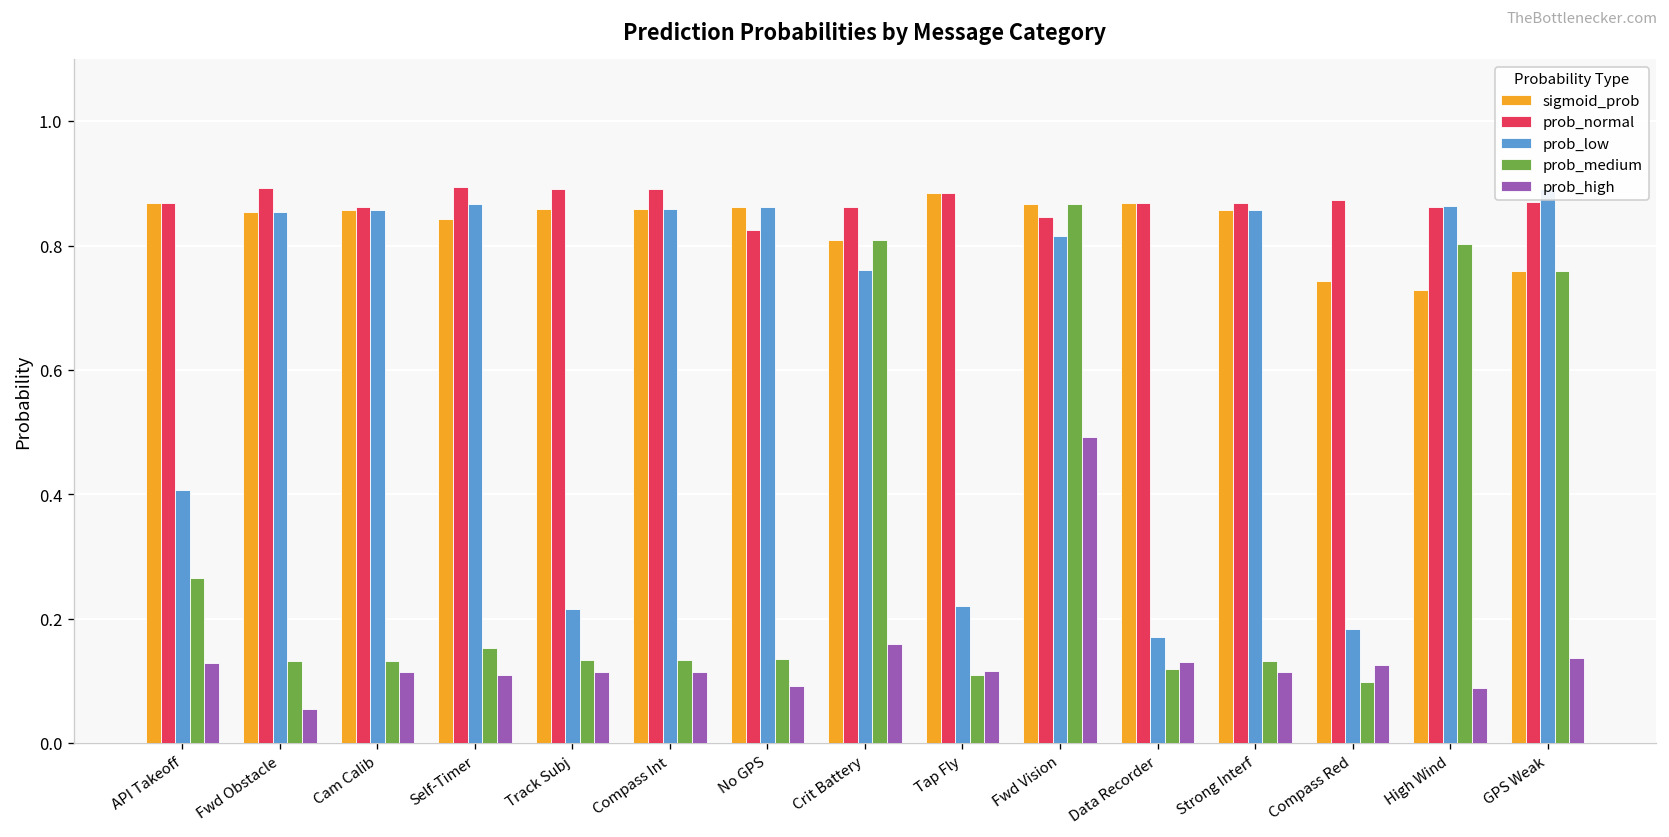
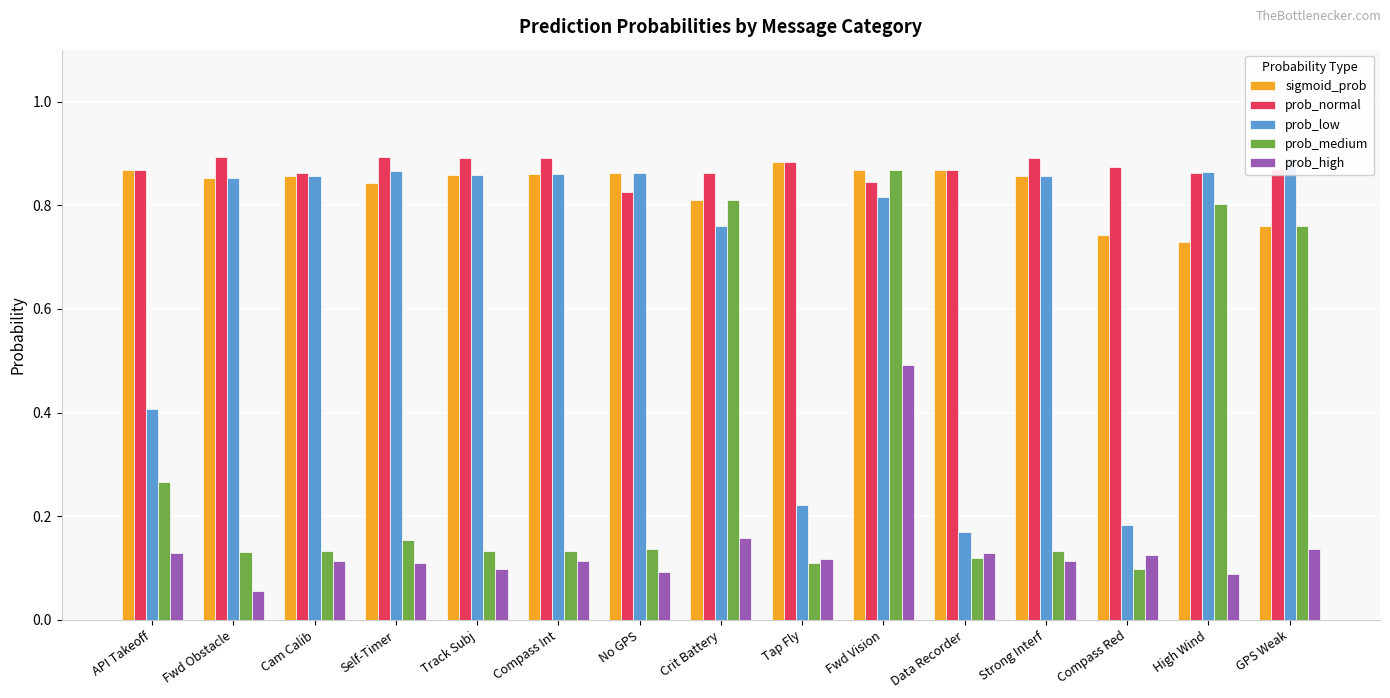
prob_low, Track Subj: 0.22 -> 0.86
prob_high, Track Subj: 0.11 -> 0.10
prob_normal, Strong Interf: 0.87 -> 0.89
